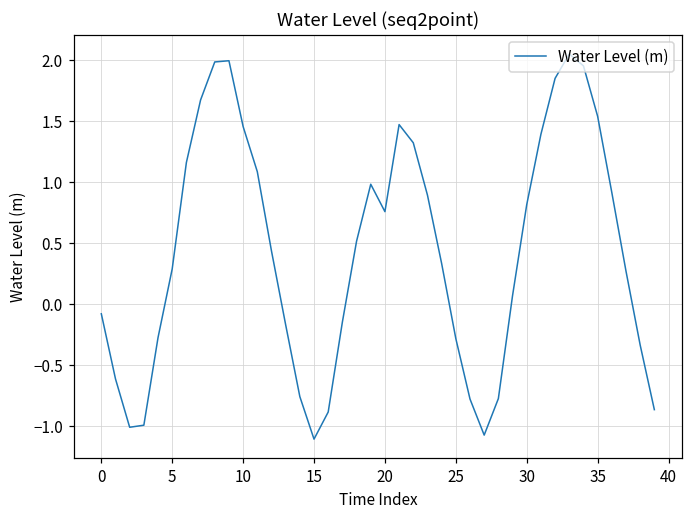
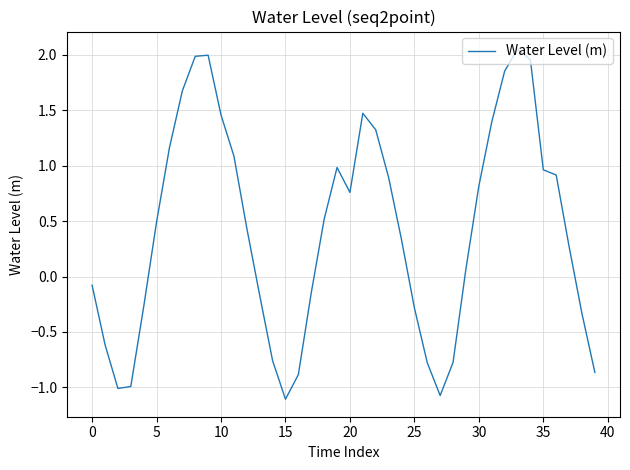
5: 0.29 -> 0.49
35: 1.54 -> 0.96
